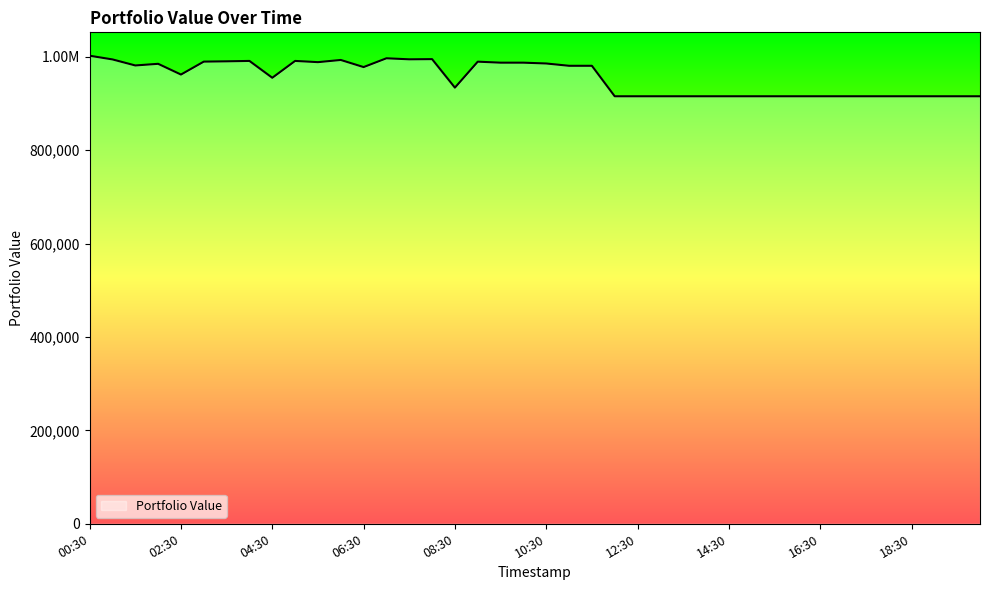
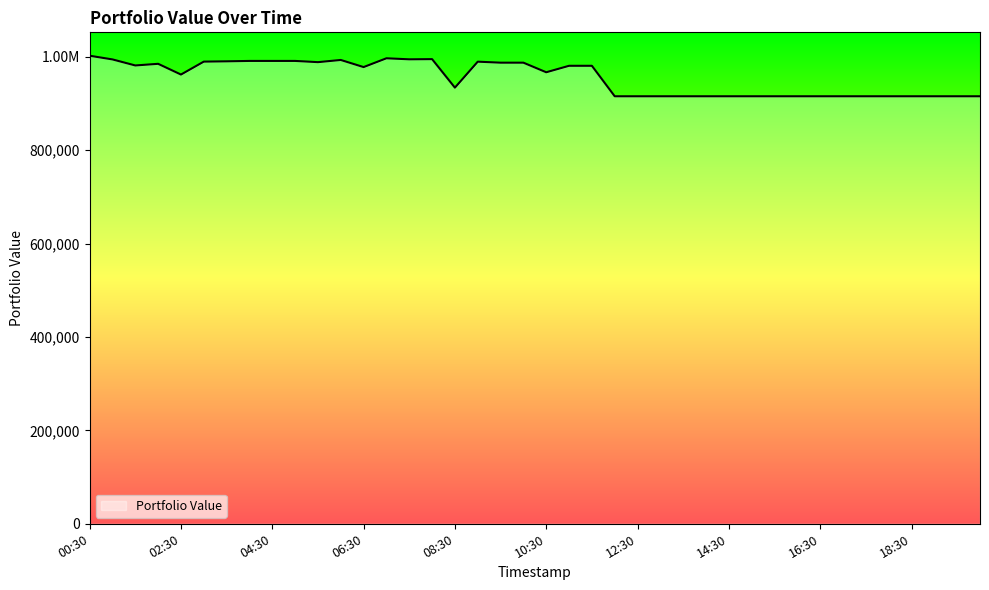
04:30: 960,000 -> 990,000
10:30: 990,000 -> 970,000
